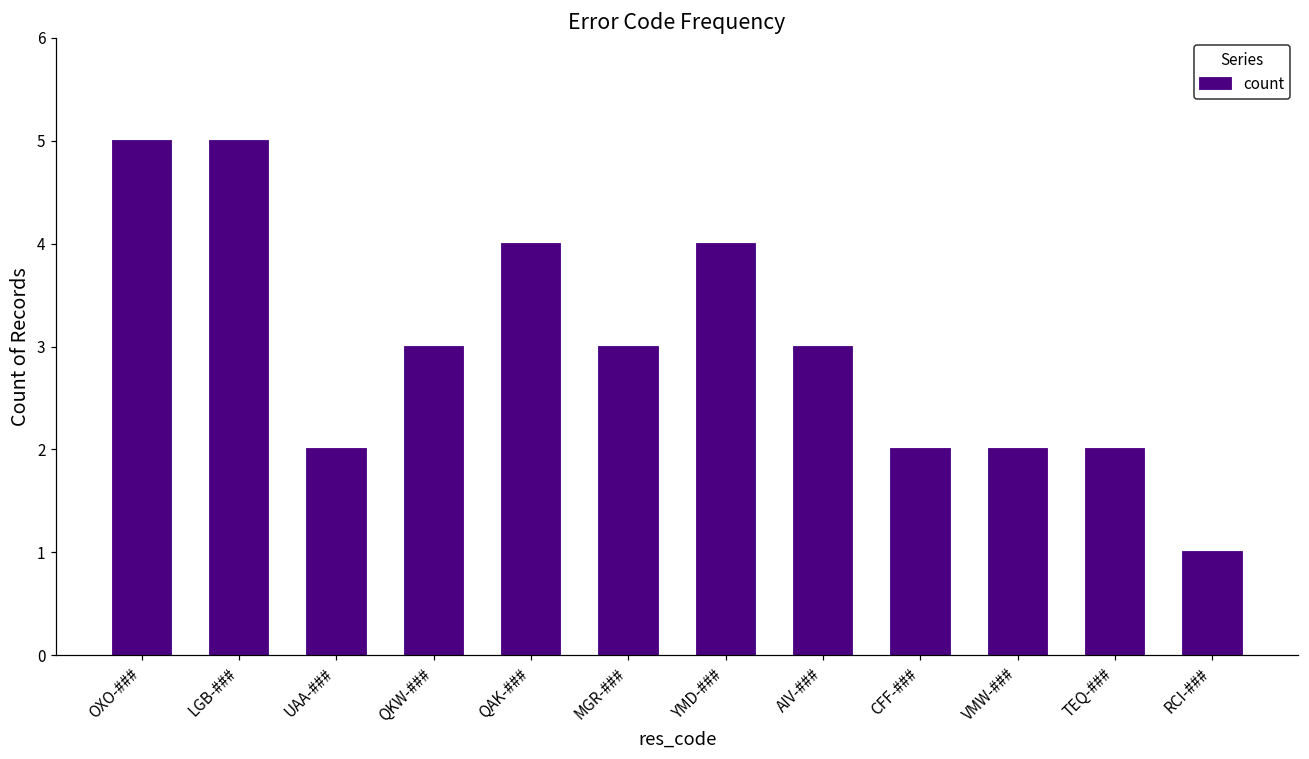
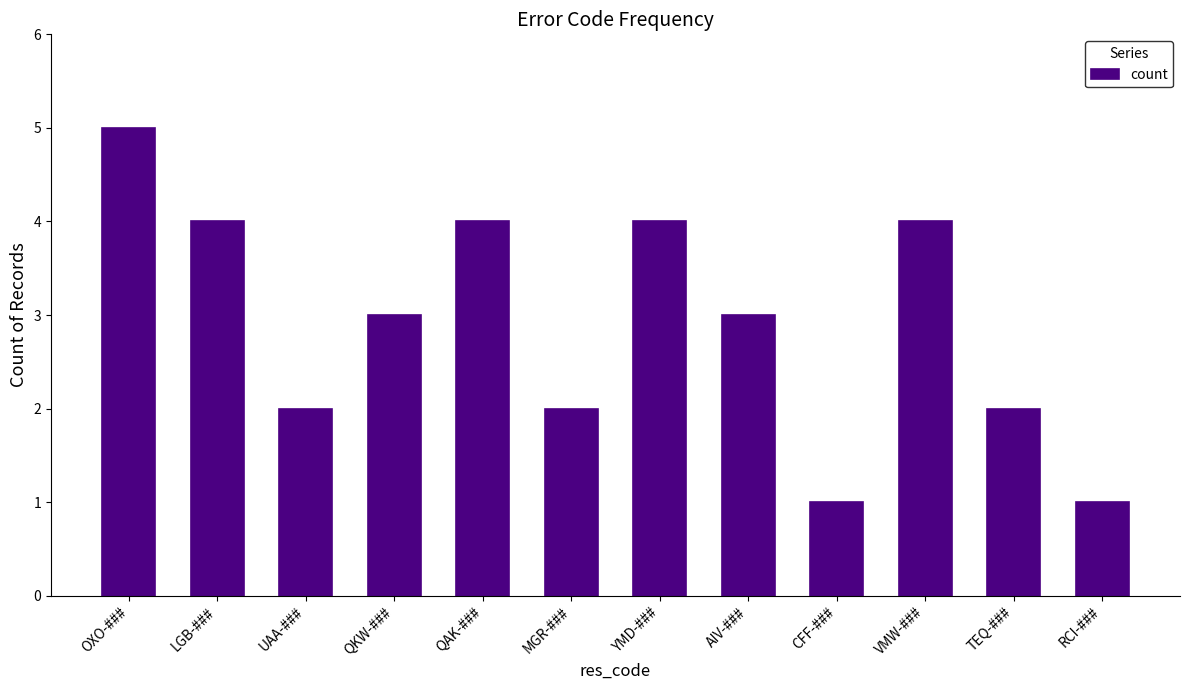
LGB-###: 5 -> 4
MGR-###: 3 -> 2
CFF-###: 2 -> 1
VMW-###: 2 -> 4
